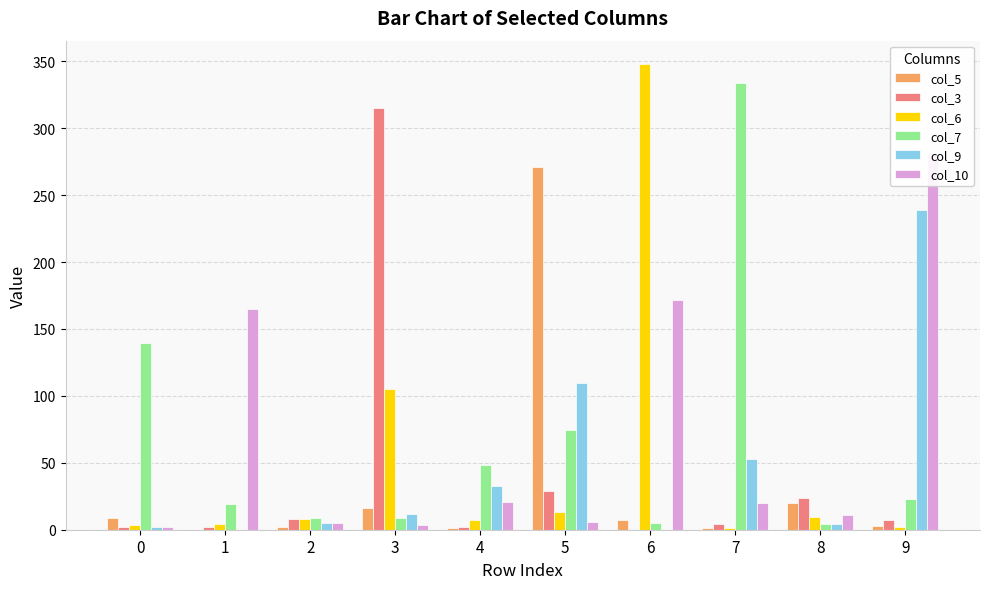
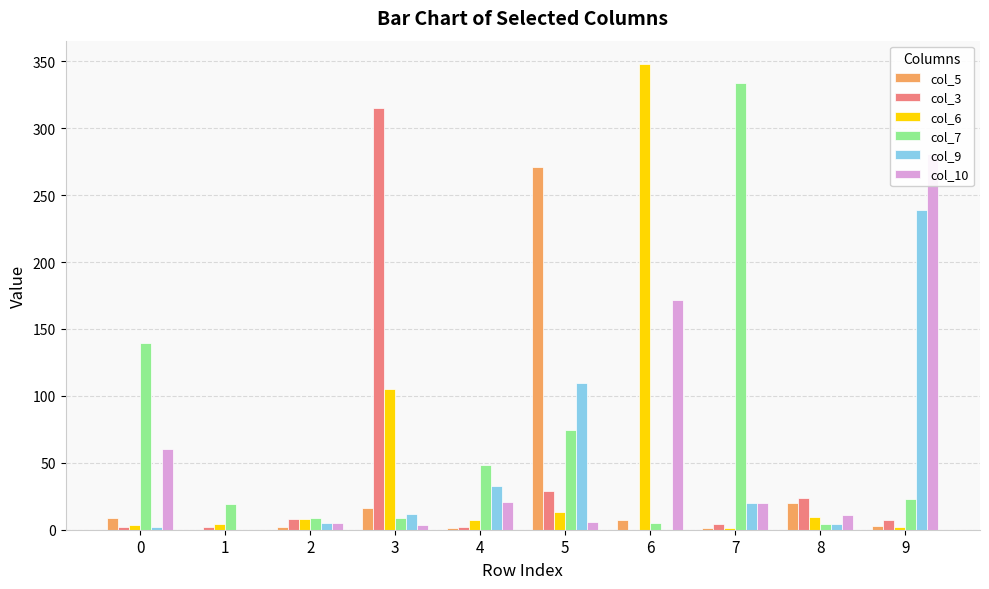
col_10, 0: 2 -> 60
col_10, 1: 165 -> 0
col_9, 7: 53 -> 20
